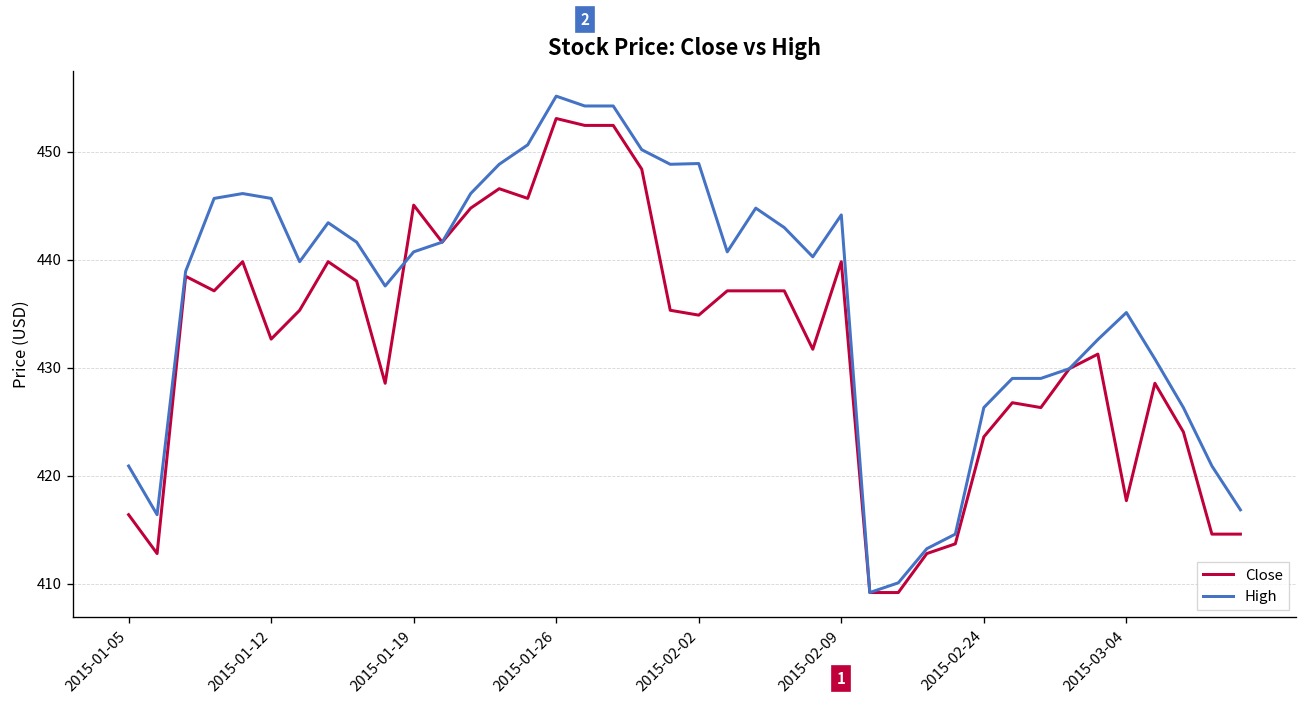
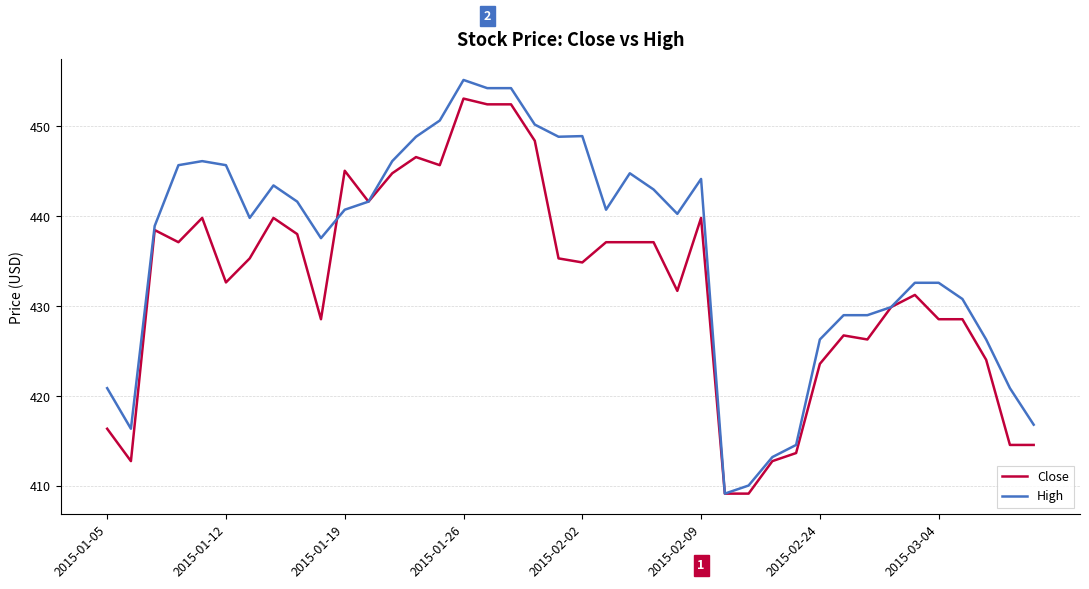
Close, 2015-03-04: 418 -> 429
High, 2015-03-04: 435 -> 433
